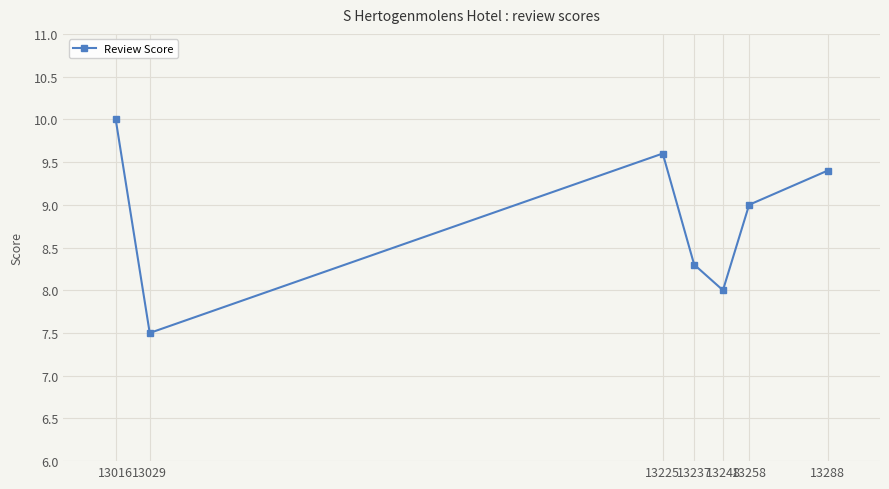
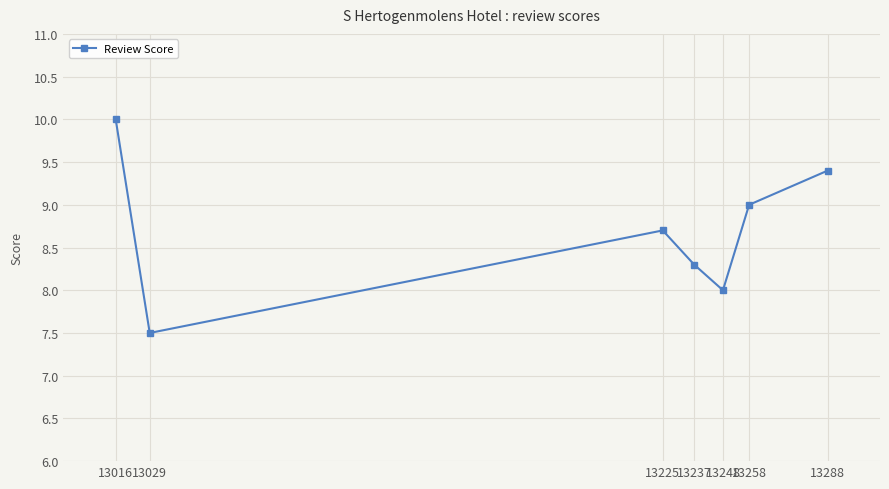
13225: 9.6 -> 8.7
